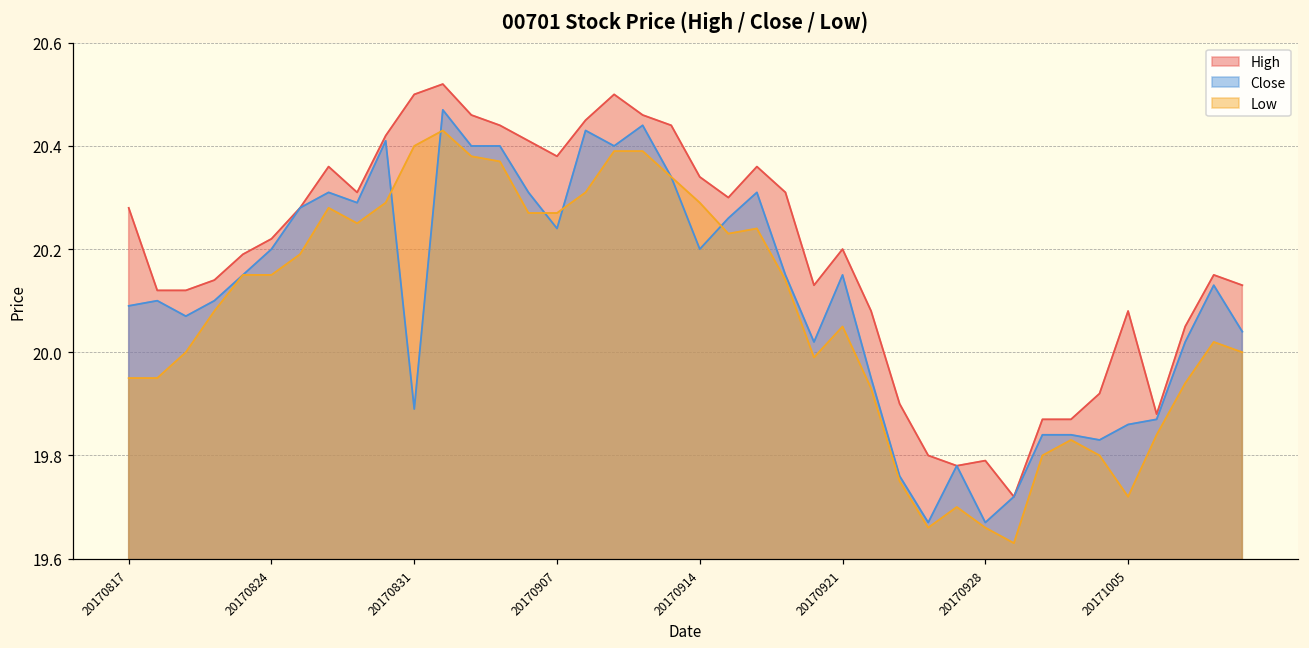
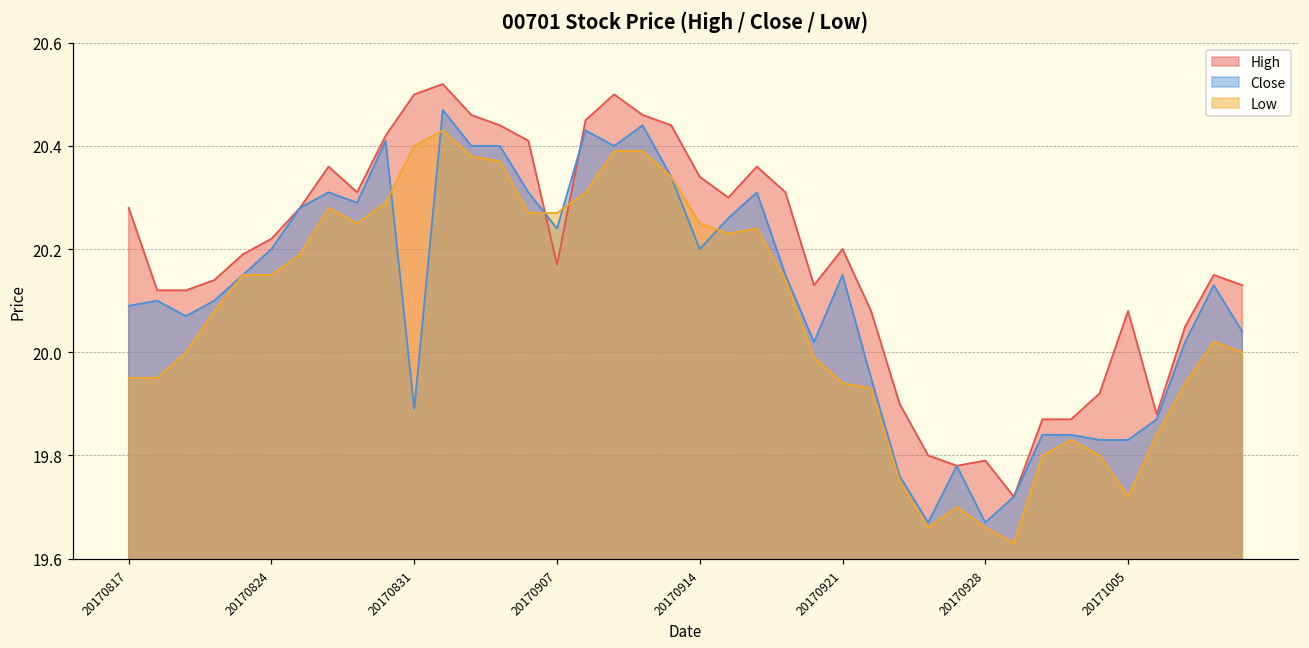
High, 20170907: 20.38 -> 20.17
Low, 20170914: 20.29 -> 20.25
Low, 20170921: 20.05 -> 19.94
Close, 20171005: 19.86 -> 19.83
